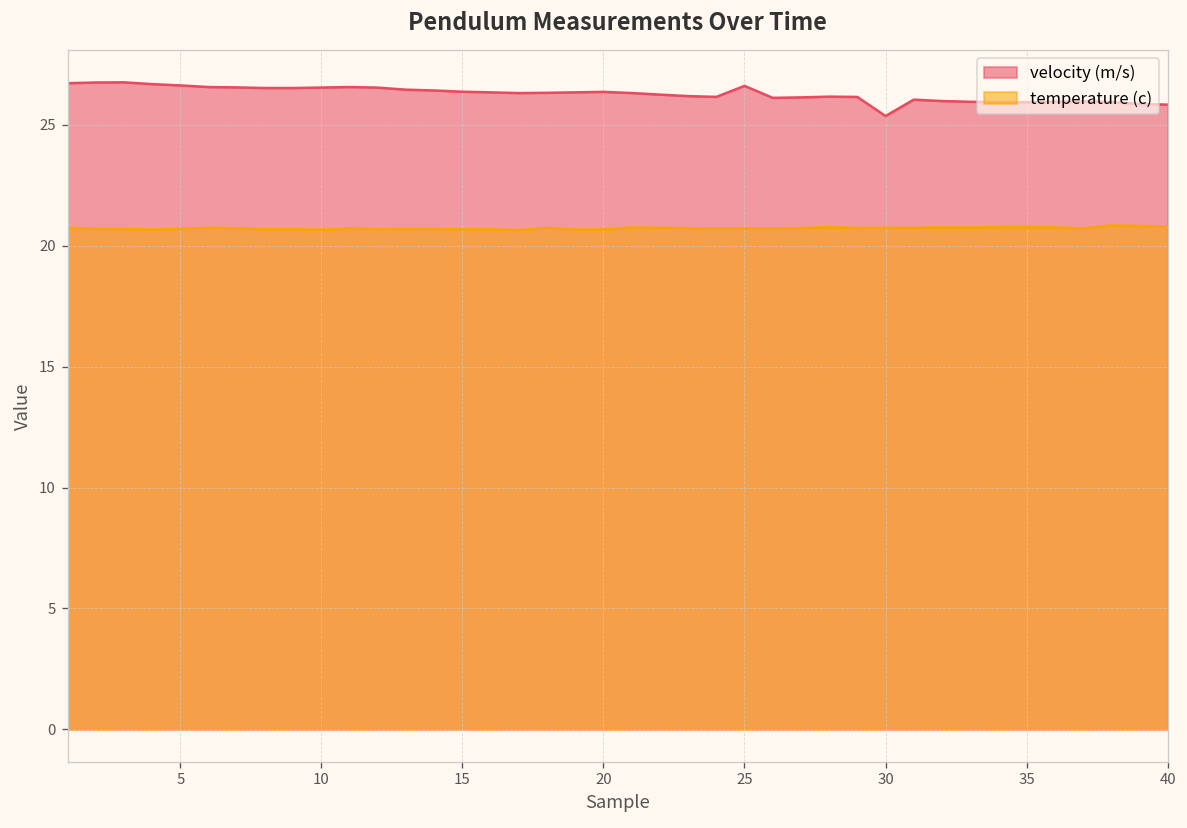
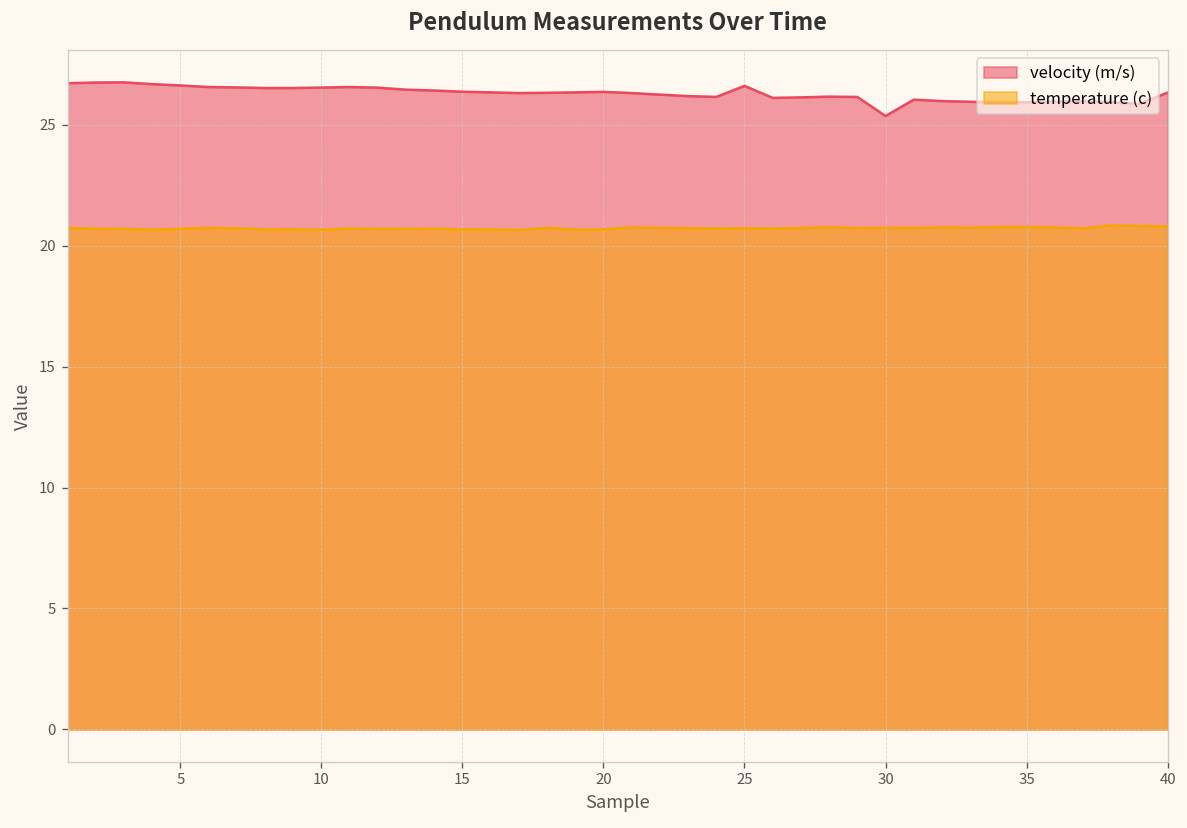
velocity (m/s), 40: 25.8 -> 26.3
